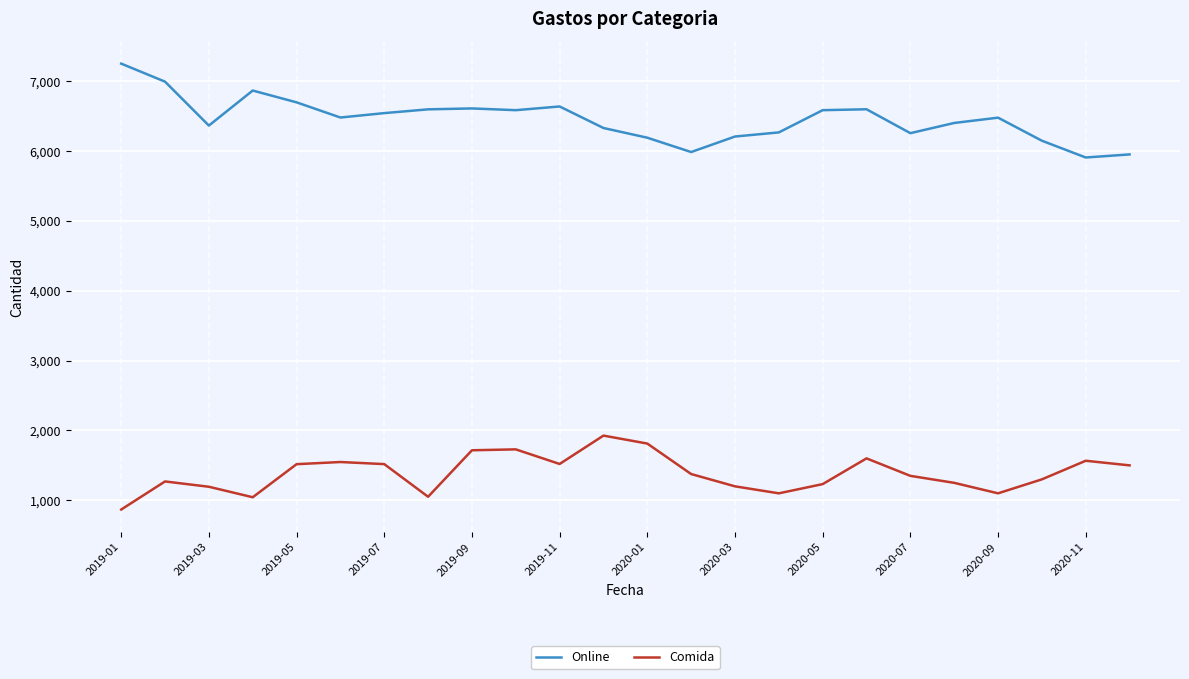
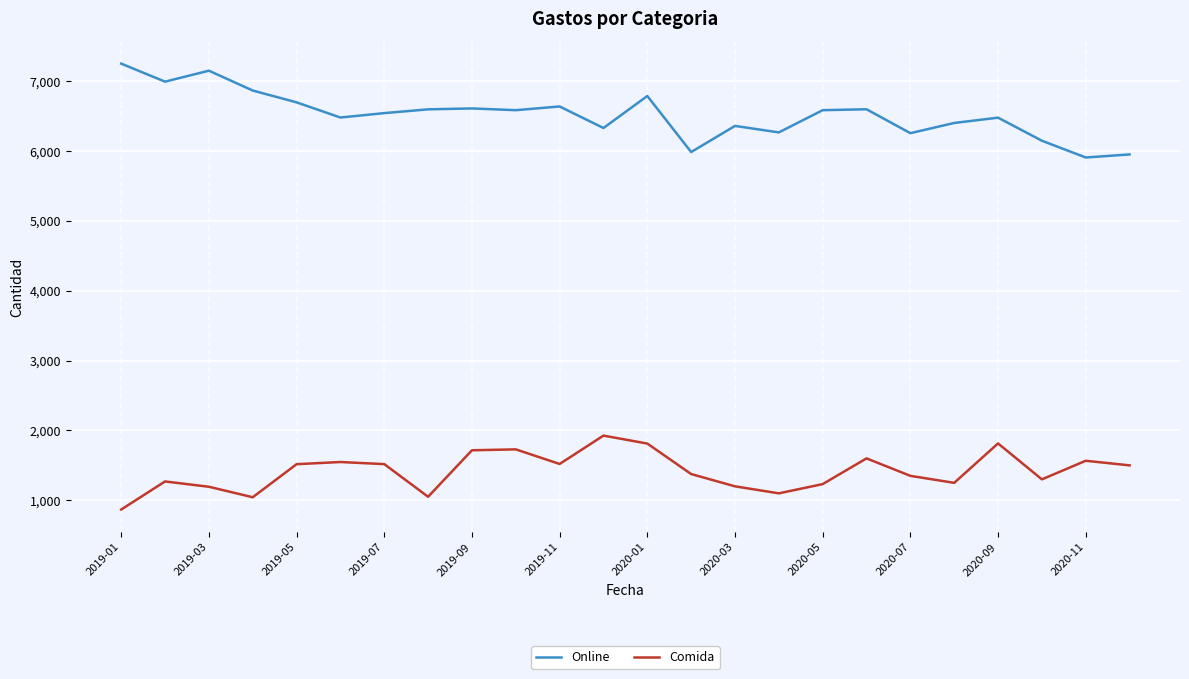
Online, 2019-03: 6,400 -> 7,100
Online, 2020-01: 6,200 -> 6,800
Online, 2020-03: 6,200 -> 6,400
Comida, 2020-09: 1,100 -> 1,800
